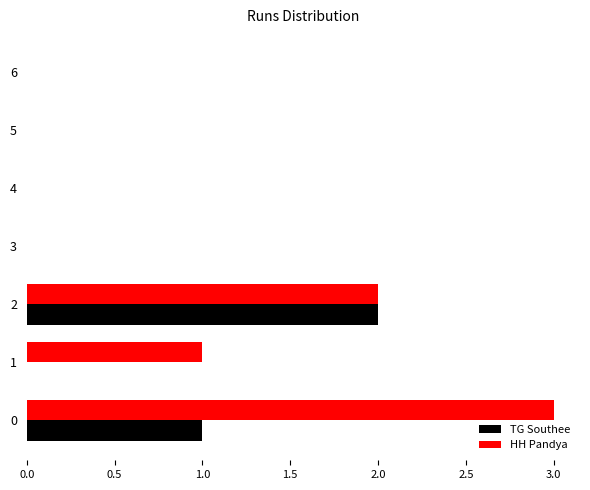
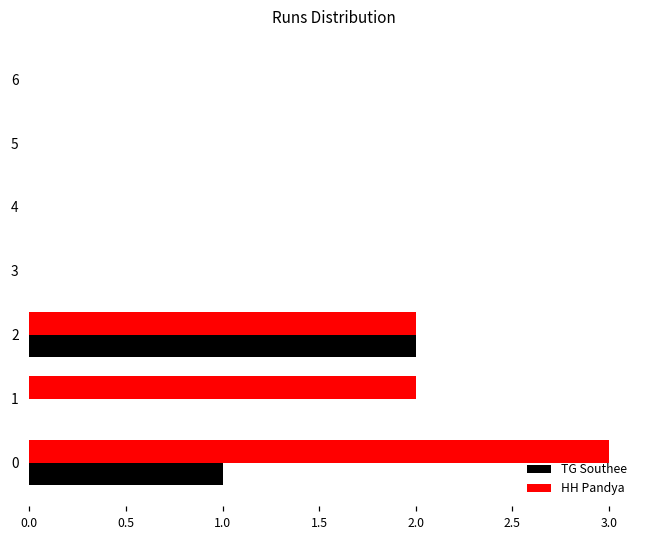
HH Pandya, 1: 1 -> 2
